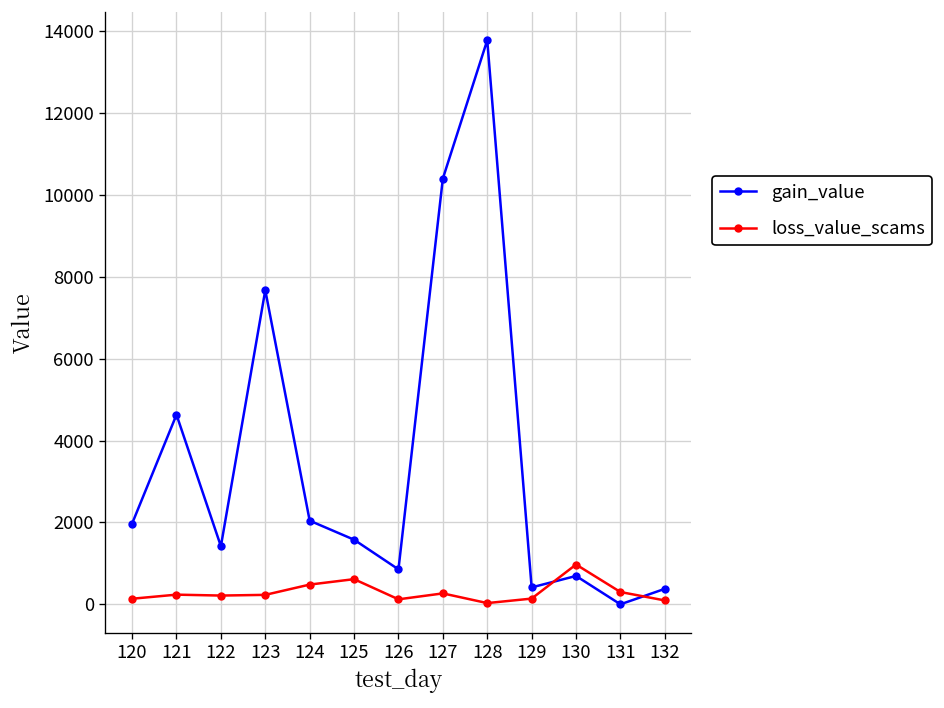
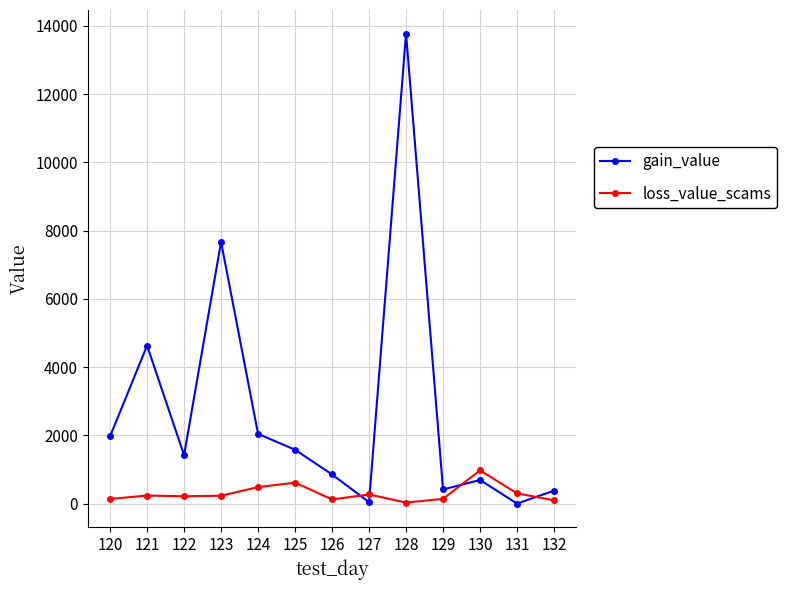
gain_value, 127: 10400 -> 0
